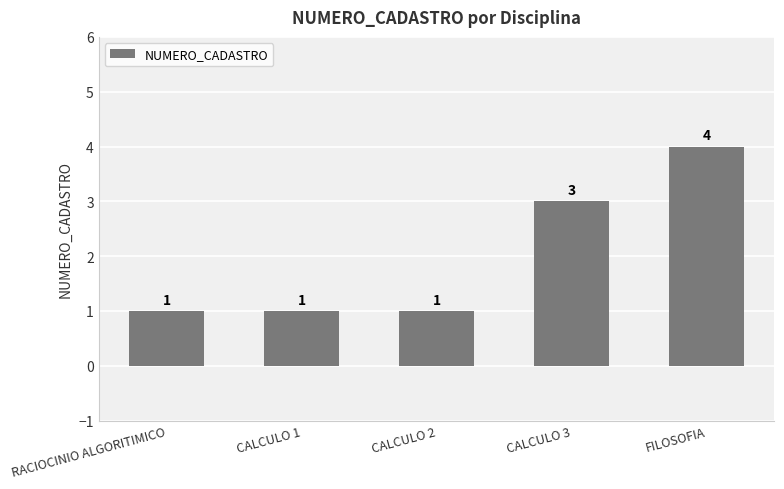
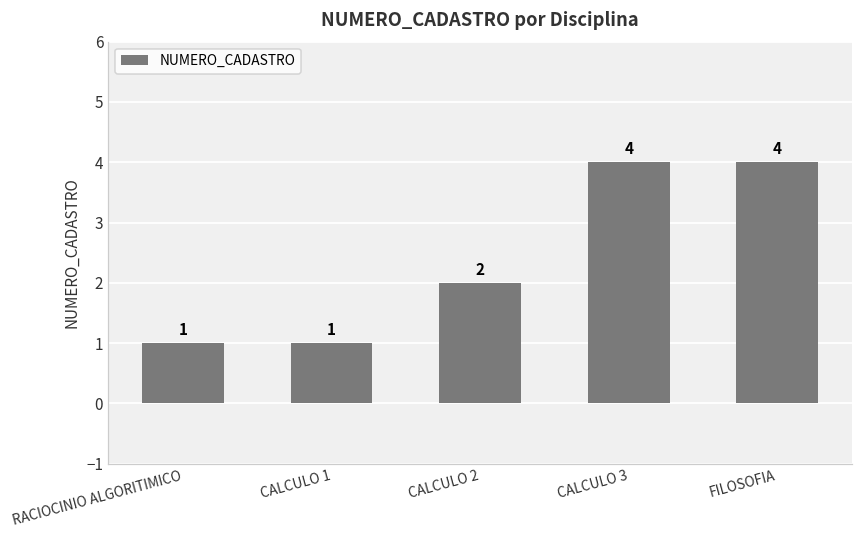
CALCULO 2: 1 -> 2
CALCULO 3: 3 -> 4
